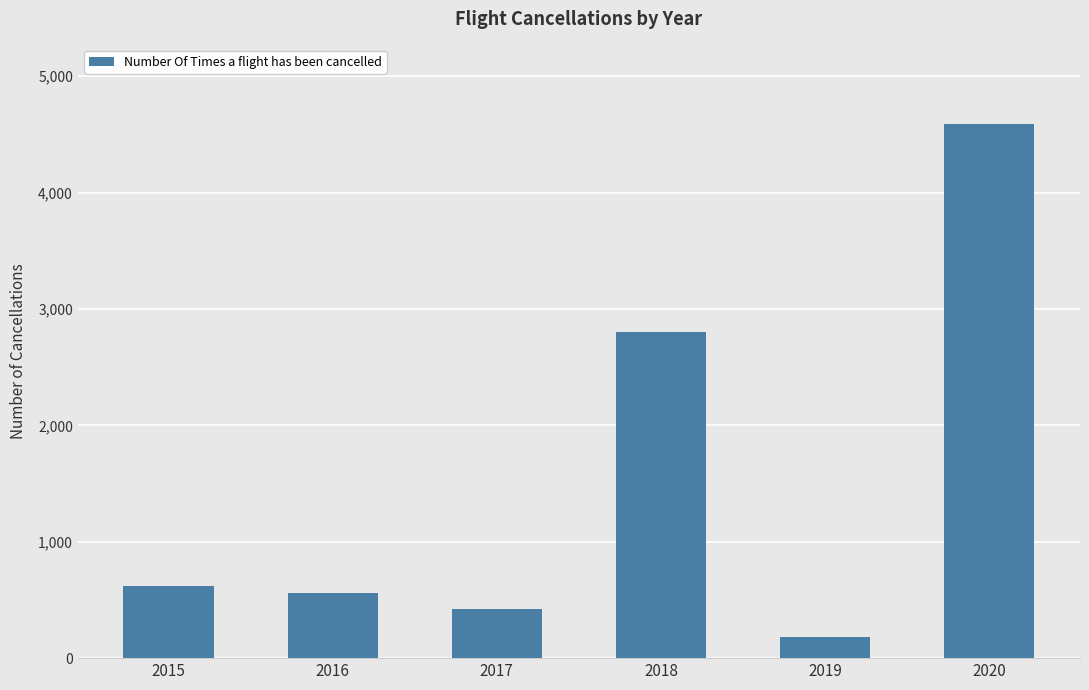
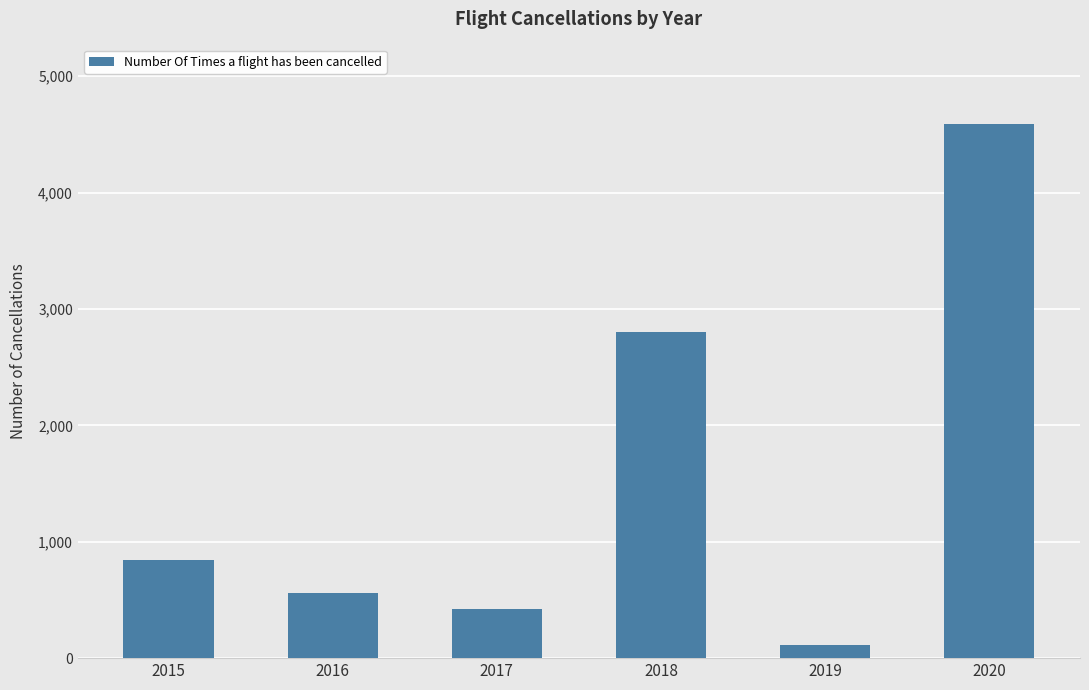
2015: 620 -> 840
2019: 180 -> 110
